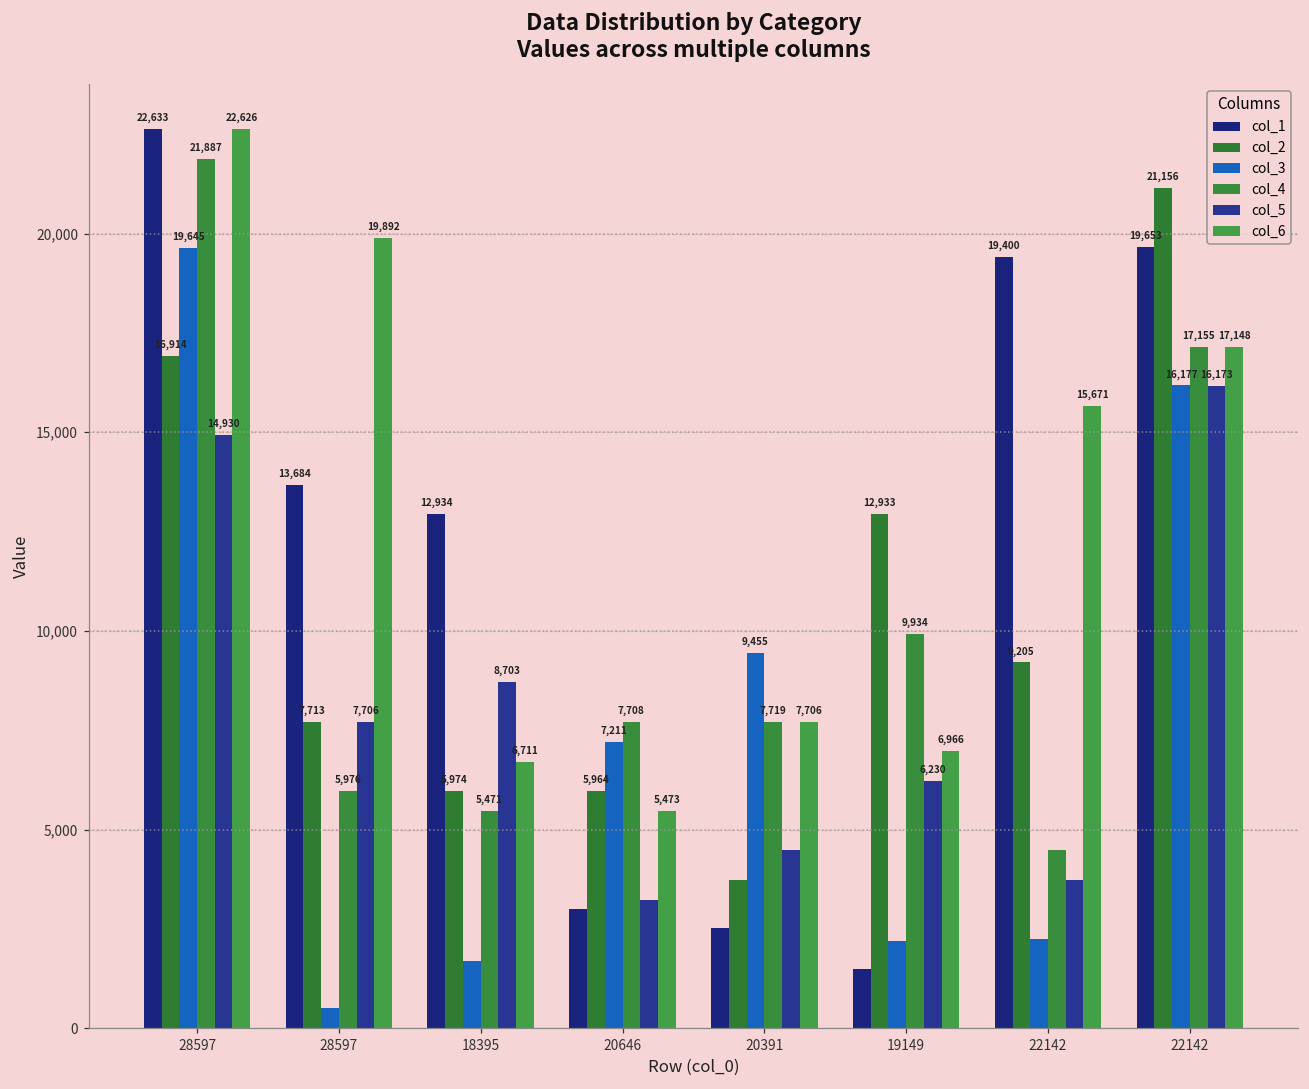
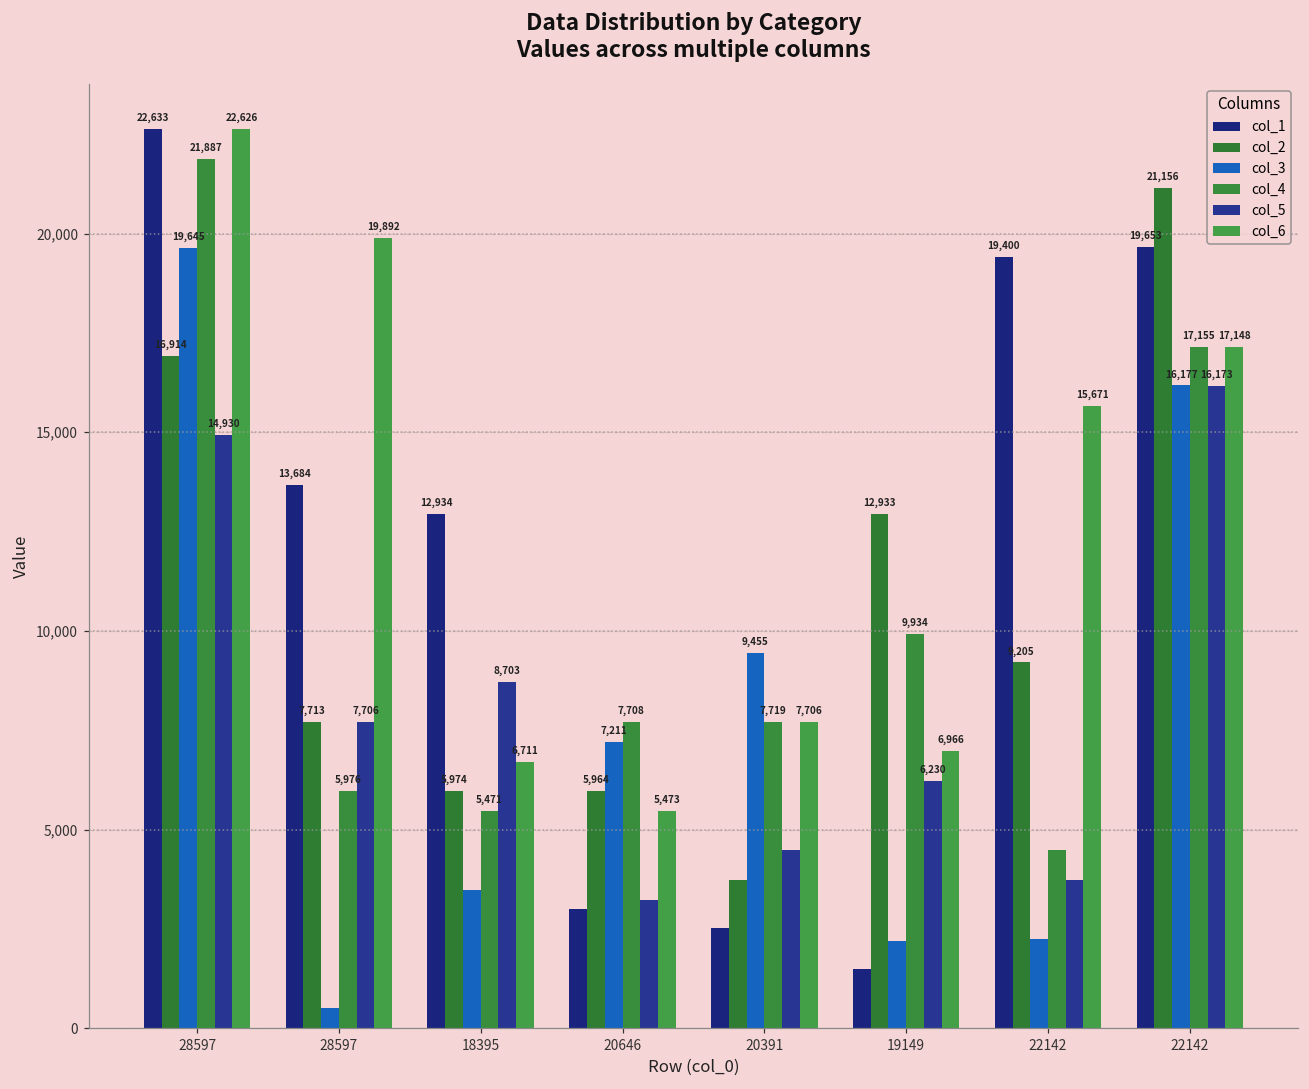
col_3, 18395: 1,700 -> 3,500
